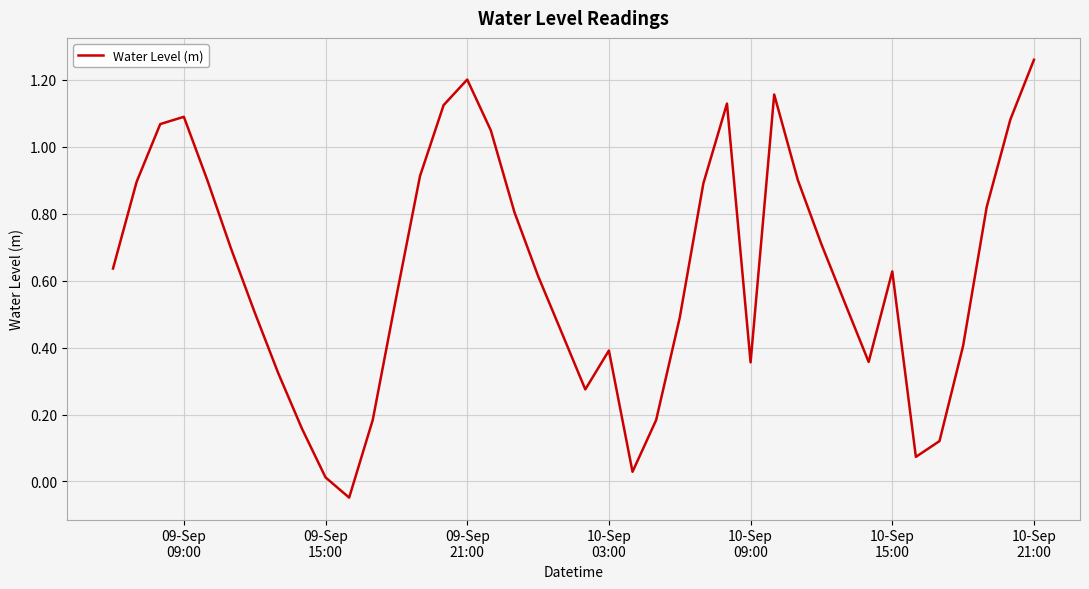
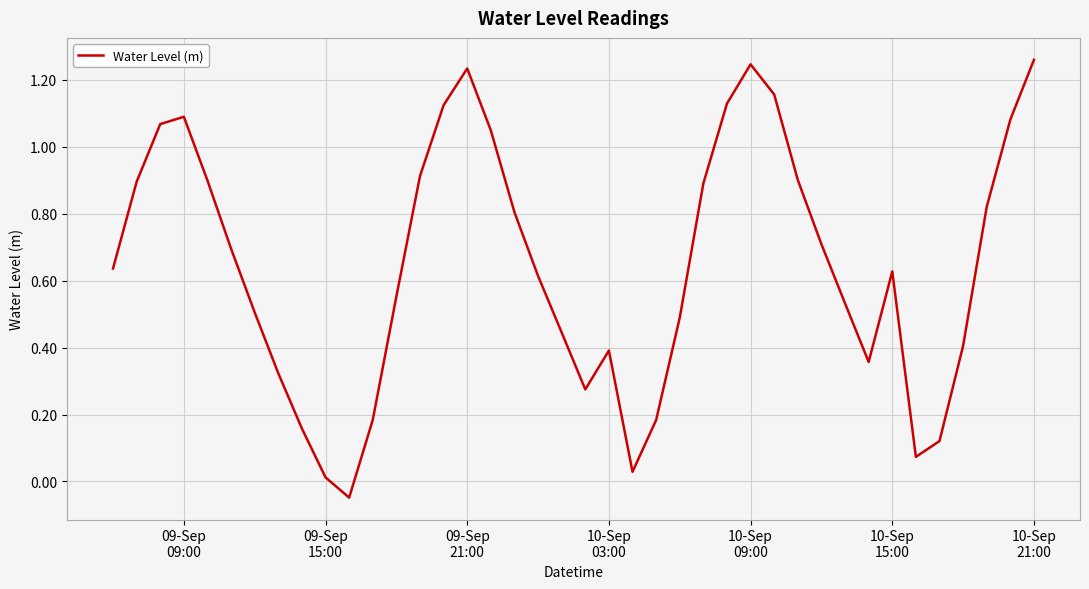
09-Sep 21:00: 1.20 -> 1.23
10-Sep 09:00: 0.36 -> 1.25
